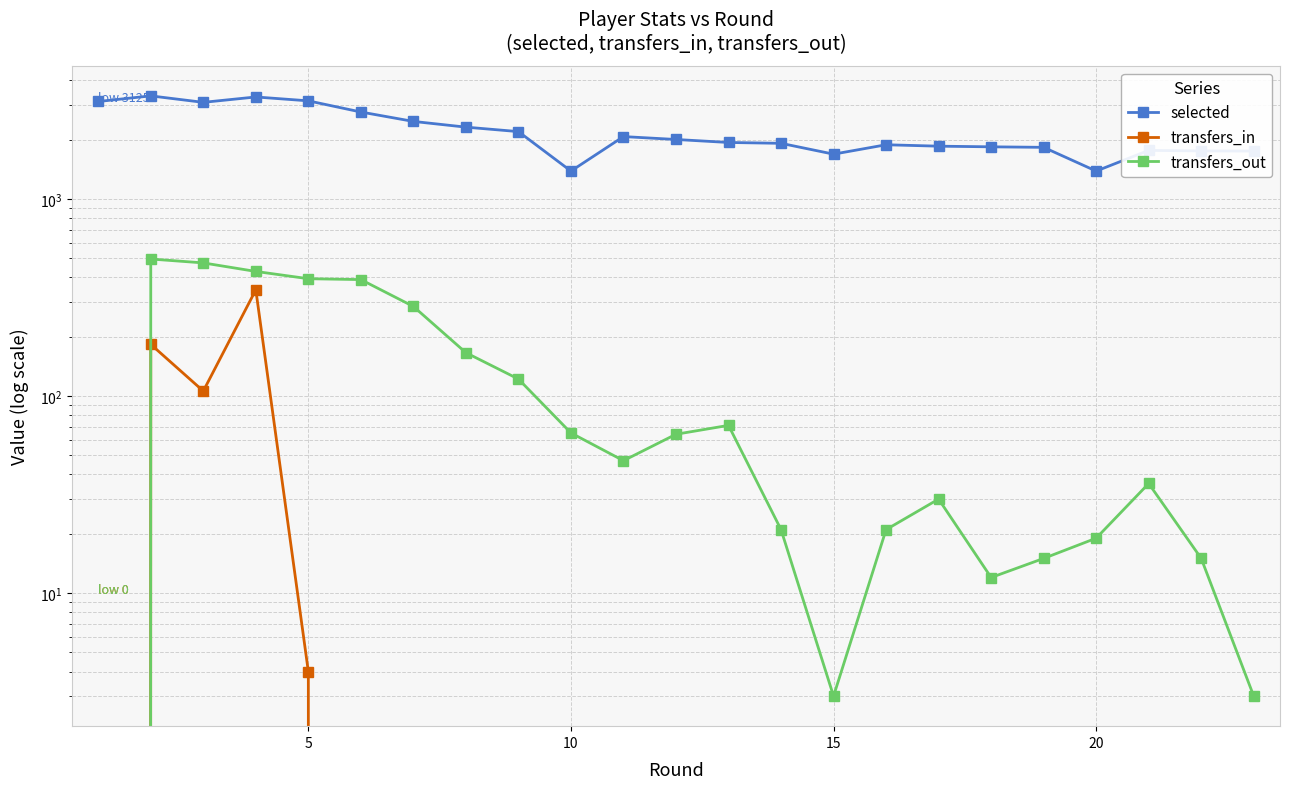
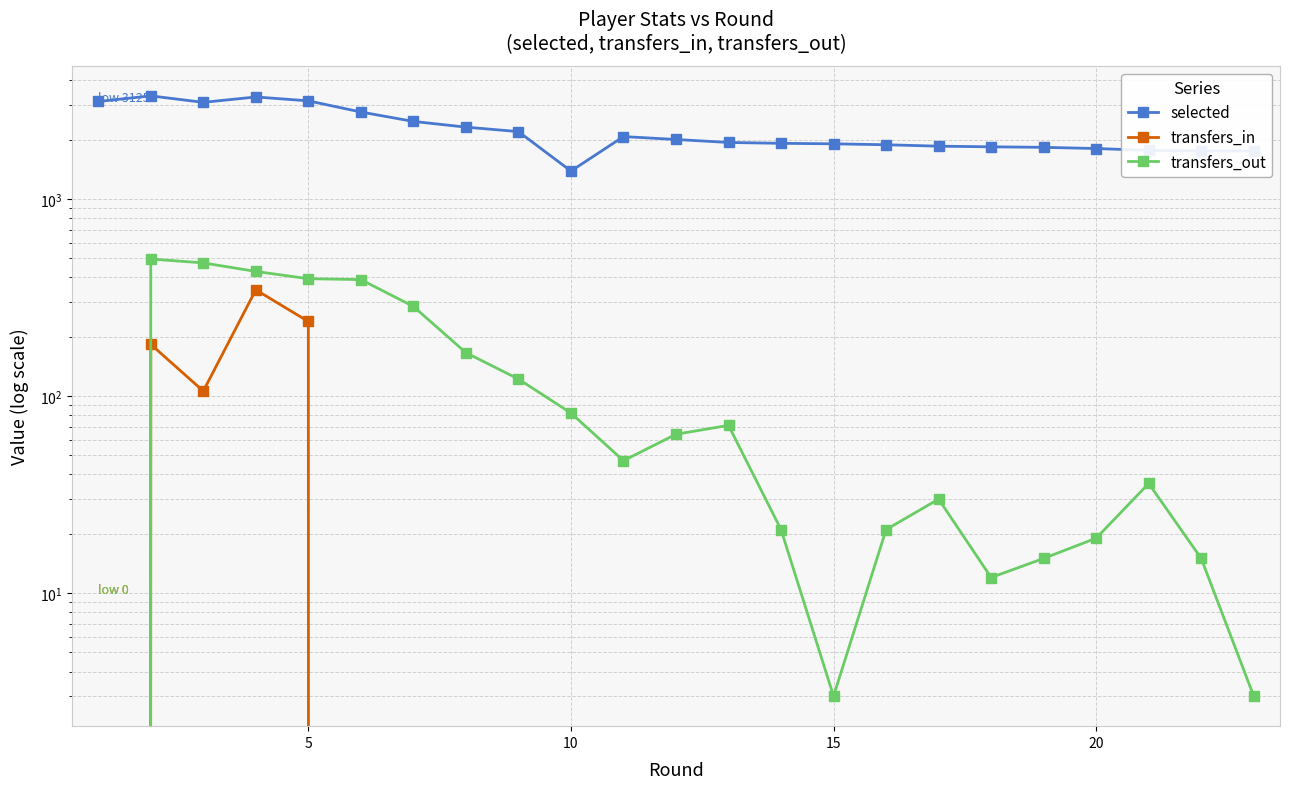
transfers_in, 5: 4 -> 240
transfers_out, 10: 65 -> 82
selected, 15: 1700 -> 1900
selected, 20: 1400 -> 1800
